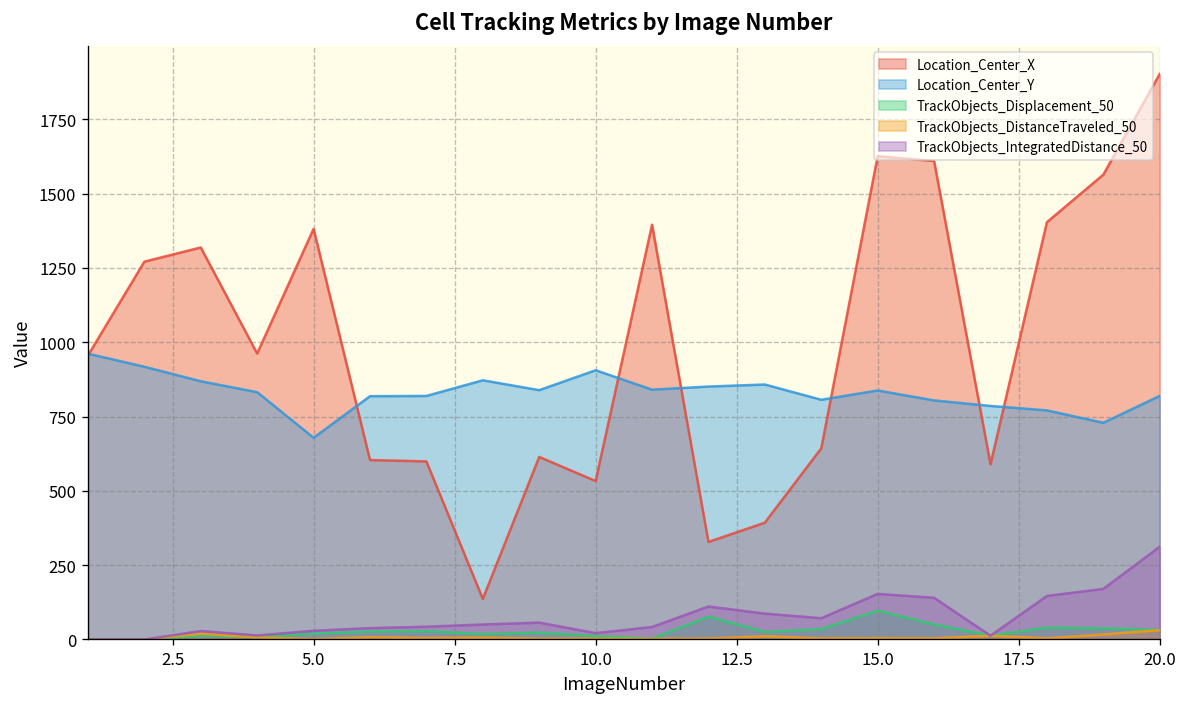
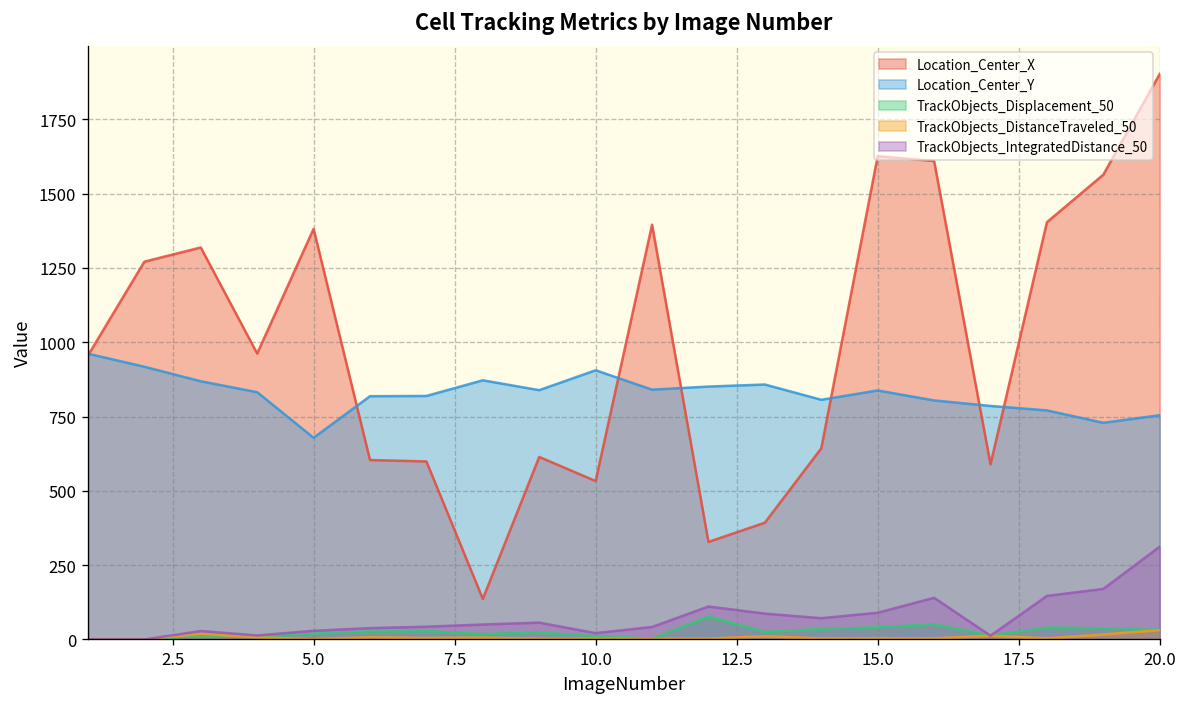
TrackObjects_Displacement_50, 15.0: 100 -> 40
TrackObjects_IntegratedDistance_50, 15.0: 150 -> 90
Location_Center_Y, 20.0: 820 -> 750
